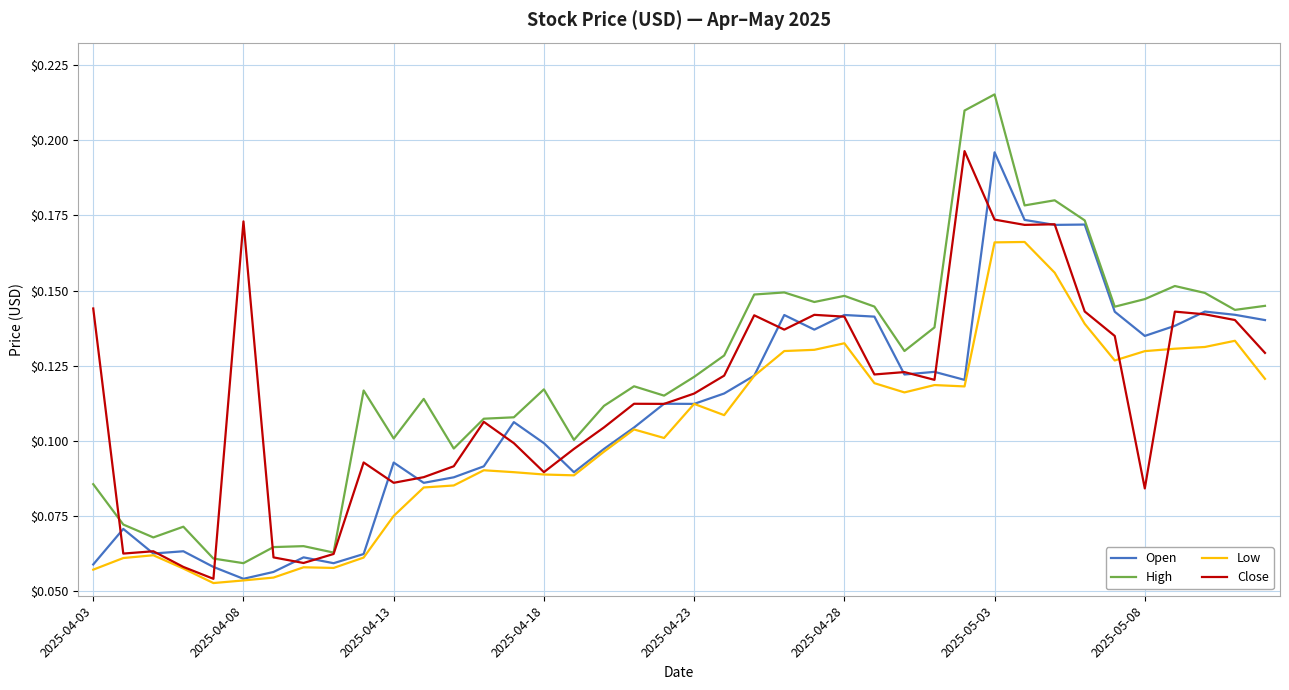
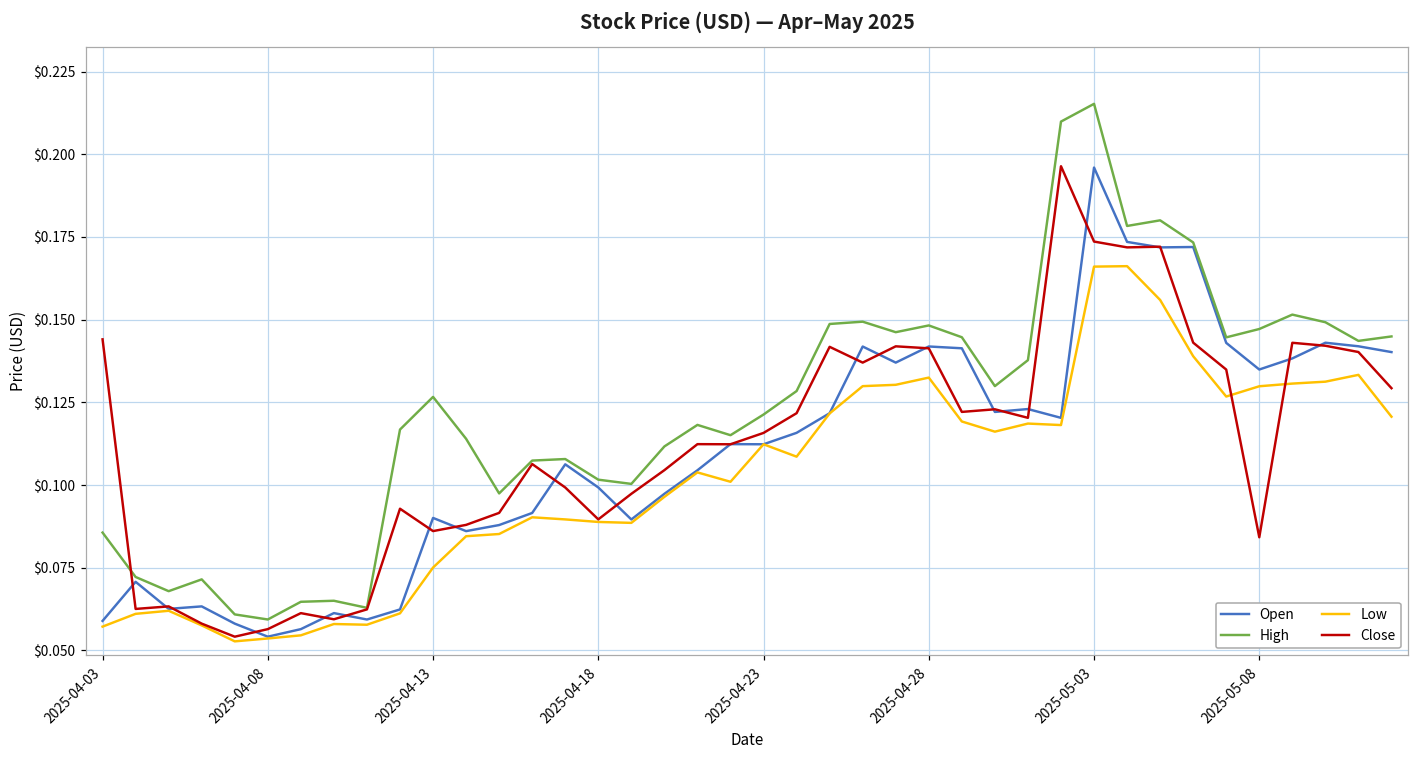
Close, 2025-04-08: $0.173 -> $0.056
Open, 2025-04-13: $0.093 -> $0.090
High, 2025-04-13: $0.101 -> $0.127
High, 2025-04-18: $0.117 -> $0.102
